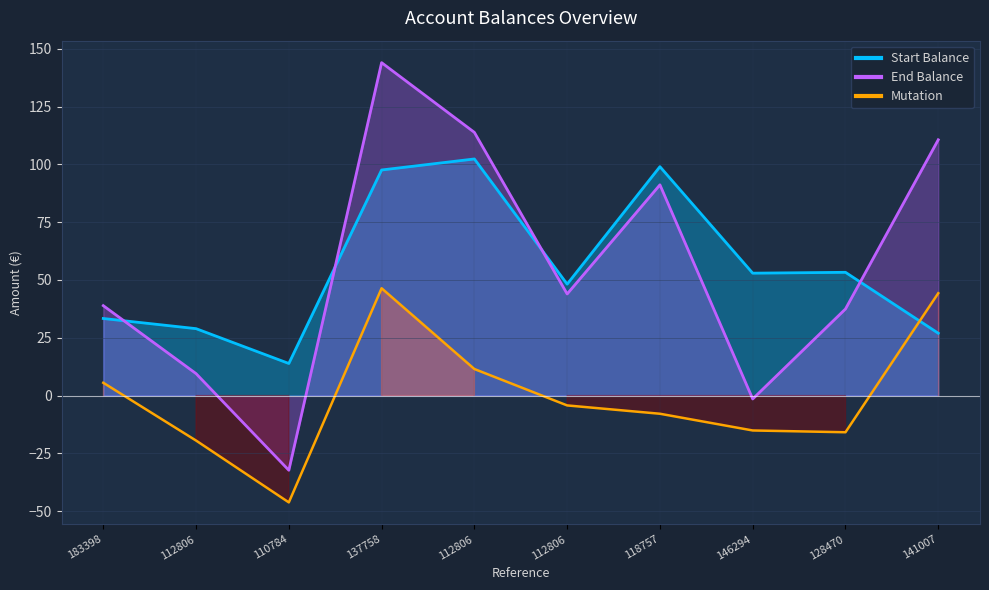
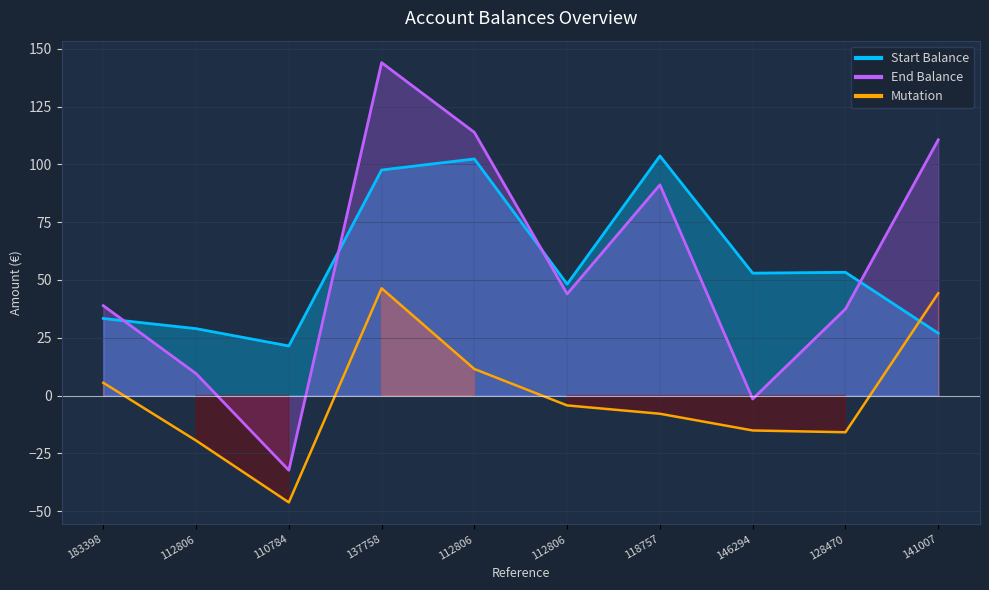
Start Balance, 110784: 14 -> 21
Start Balance, 118757: 99 -> 104
